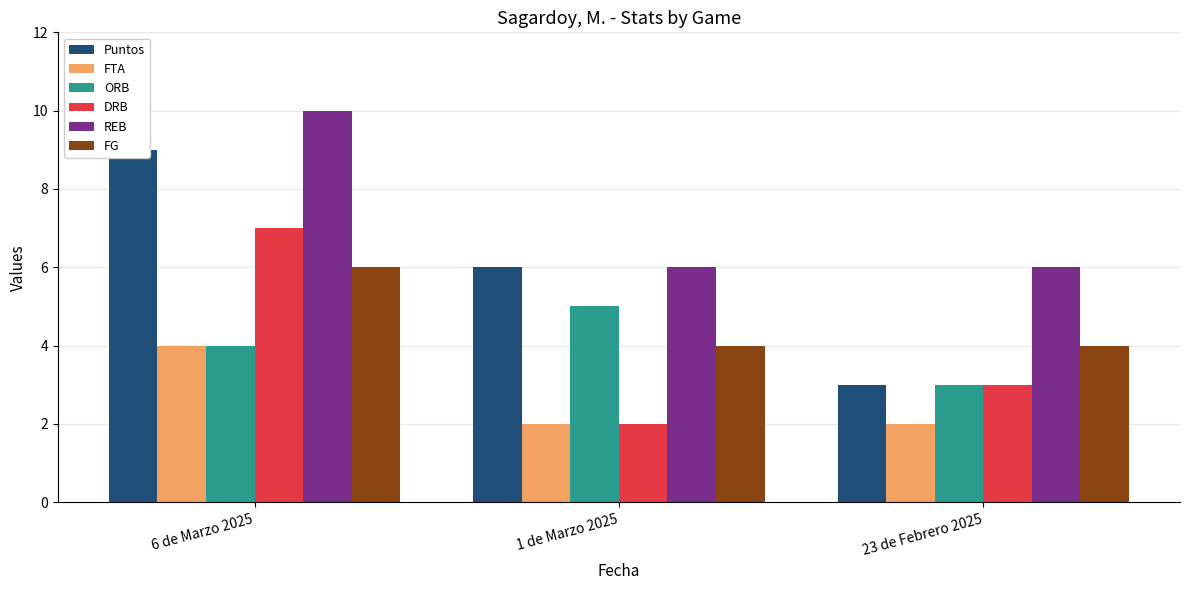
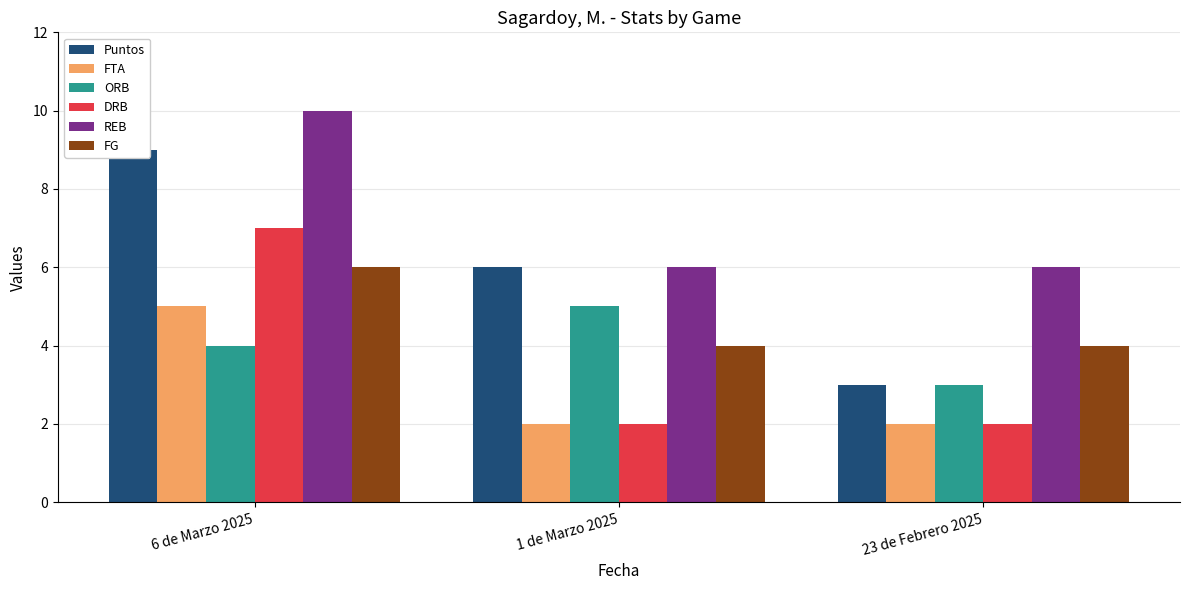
FTA, 6 de Marzo 2025: 4 -> 5
DRB, 23 de Febrero 2025: 3 -> 2
